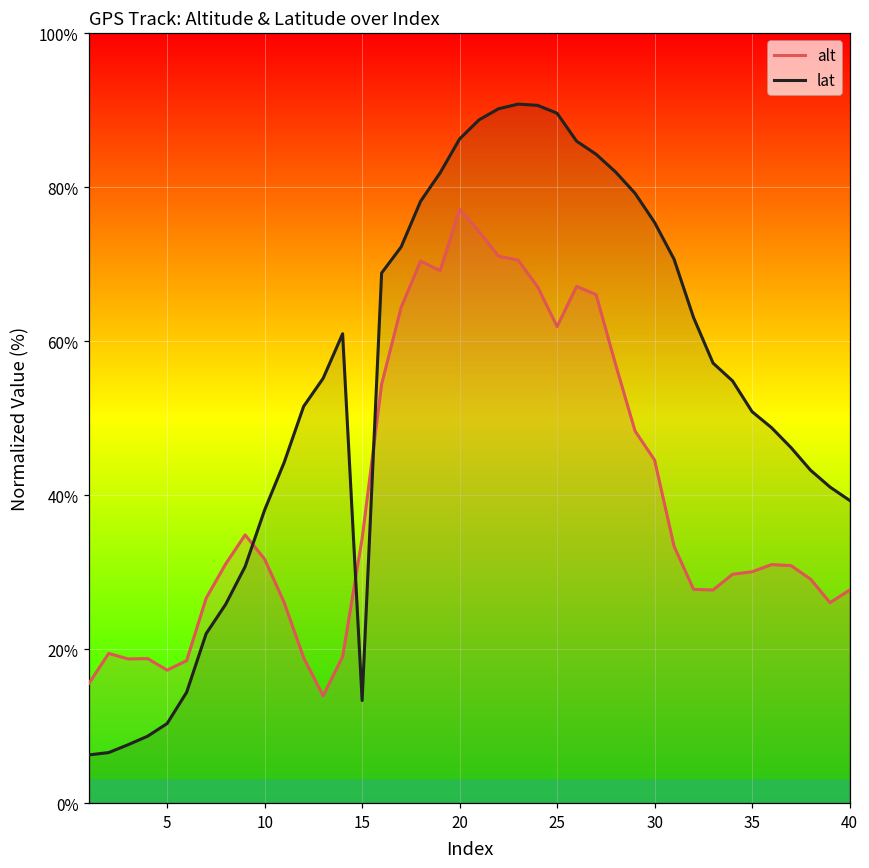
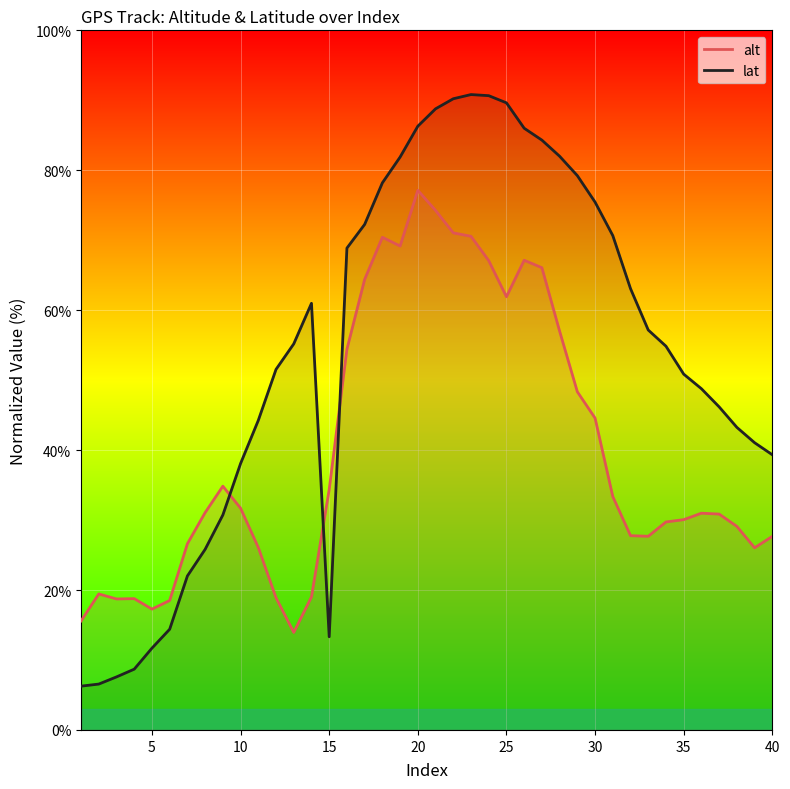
lat, 5: 10% -> 12%
